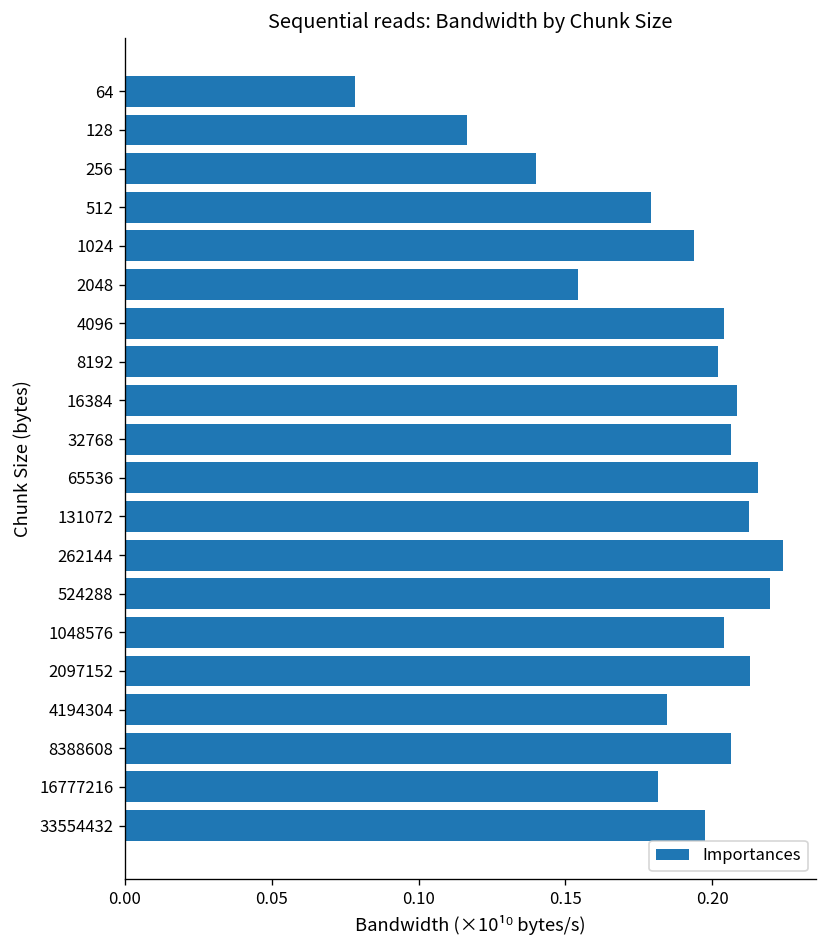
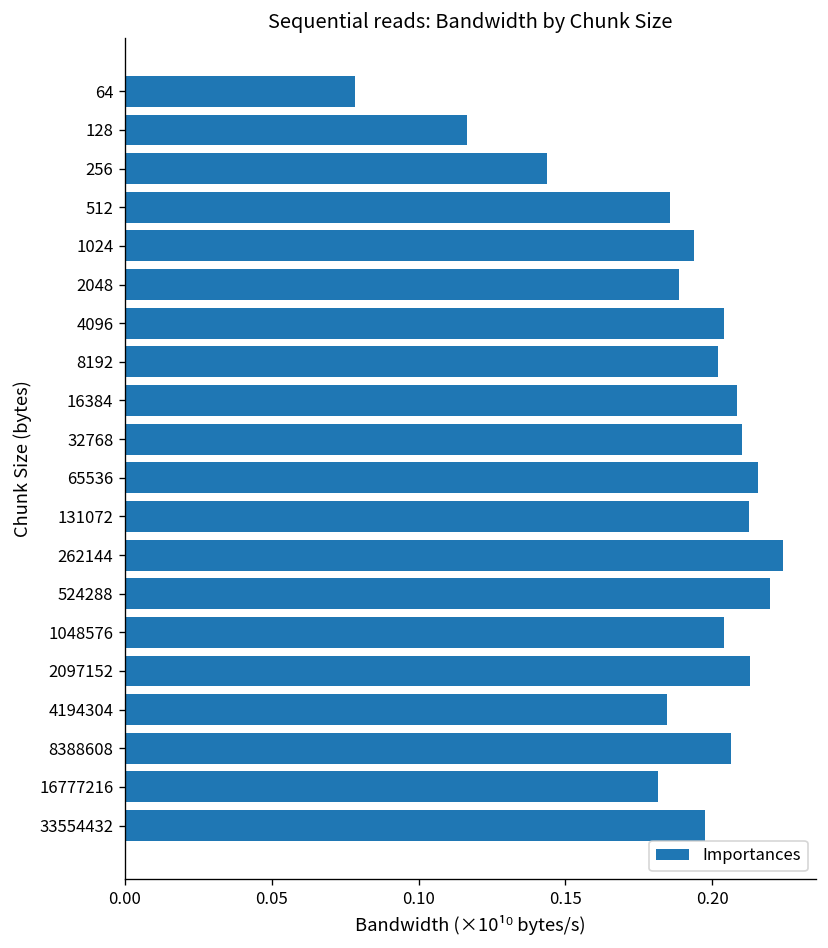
256: 0.140 -> 0.144
512: 0.179 -> 0.186
2048: 0.154 -> 0.189
32768: 0.206 -> 0.210
